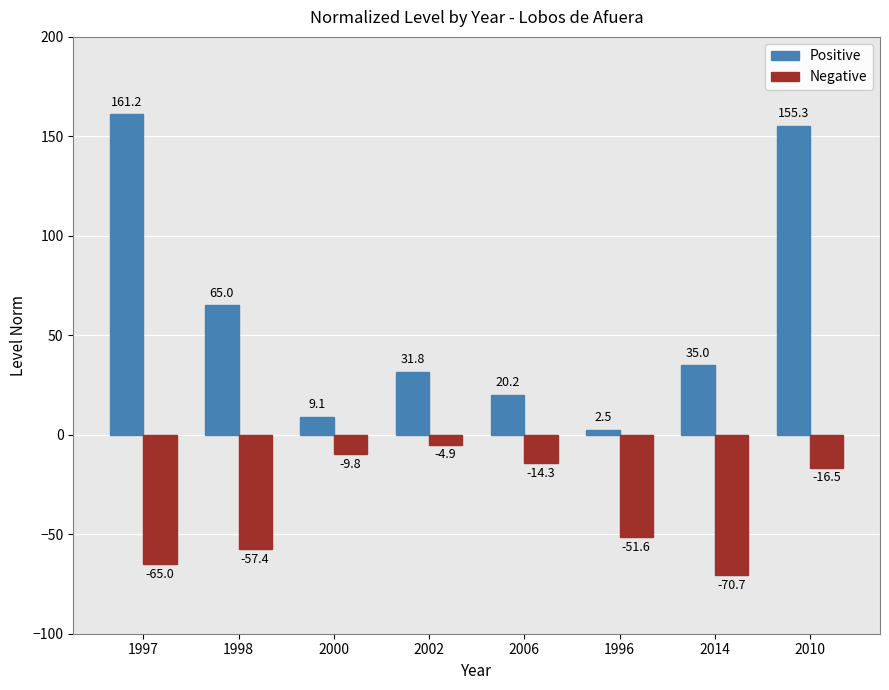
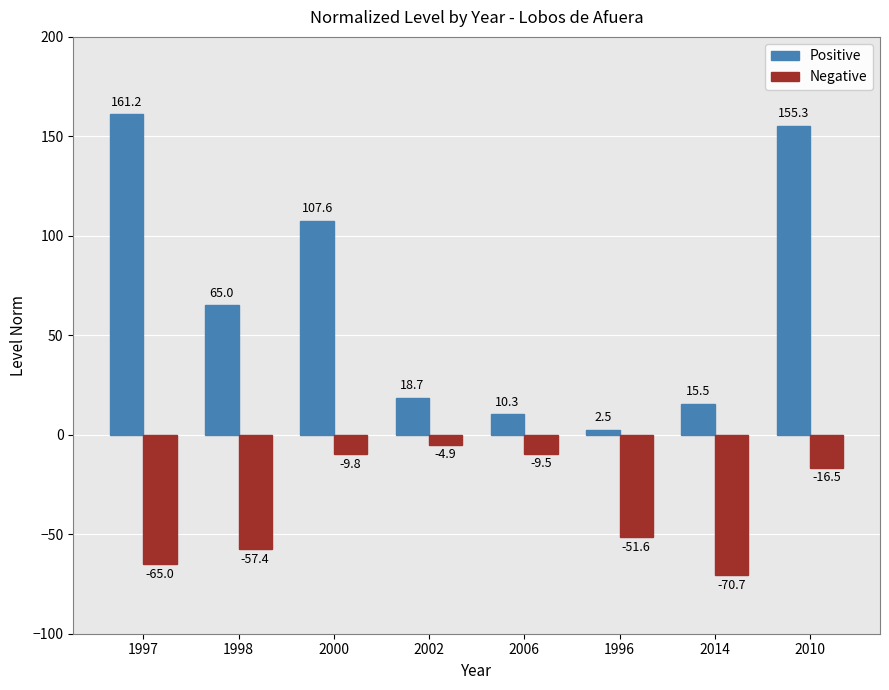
Positive, 2000: 9.1 -> 107.6
Positive, 2002: 31.8 -> 18.7
Positive, 2006: 20.2 -> 10.3
Negative, 2006: -14.3 -> -9.5
Positive, 2014: 35.0 -> 15.5
